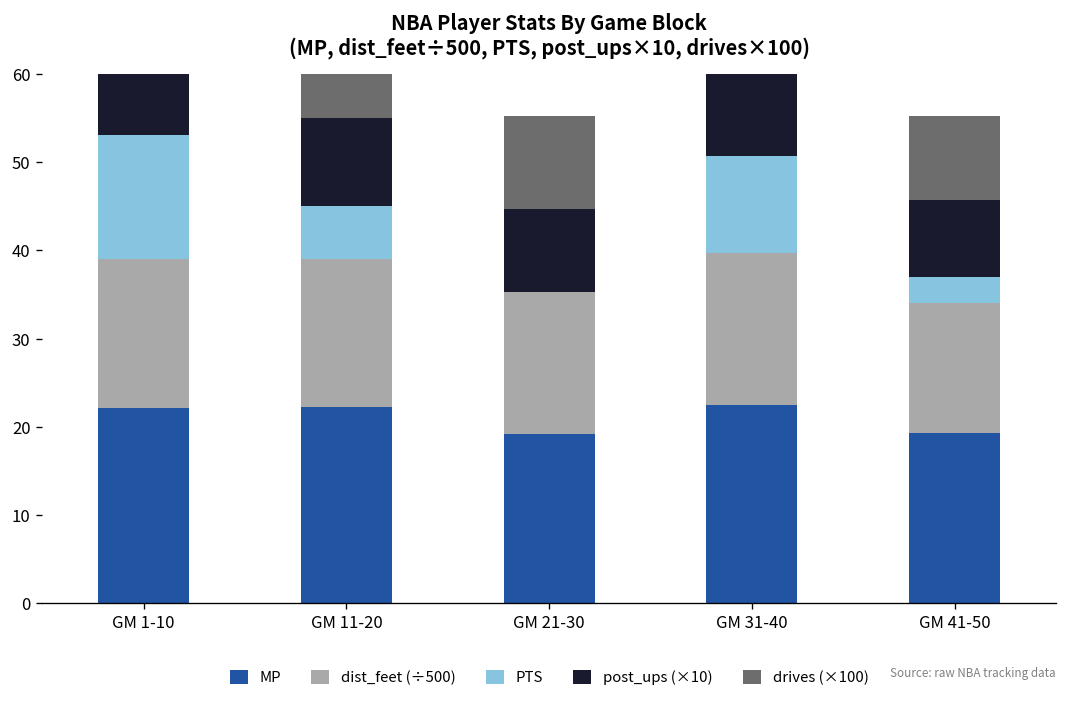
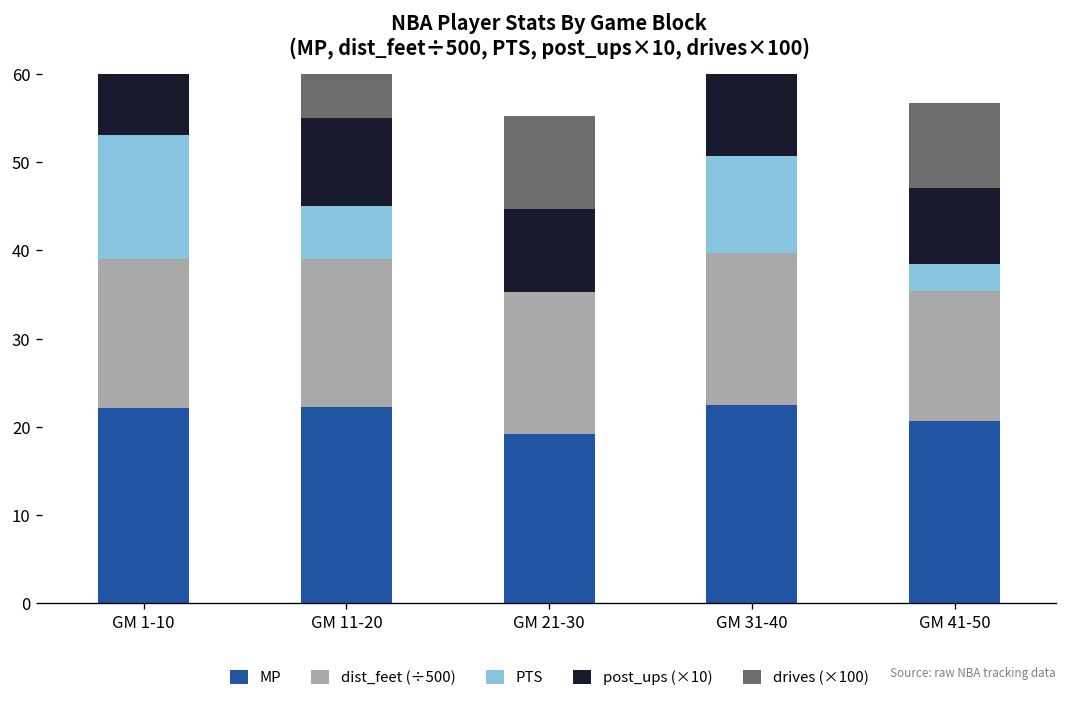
MP, GM 41-50: 19 -> 21
